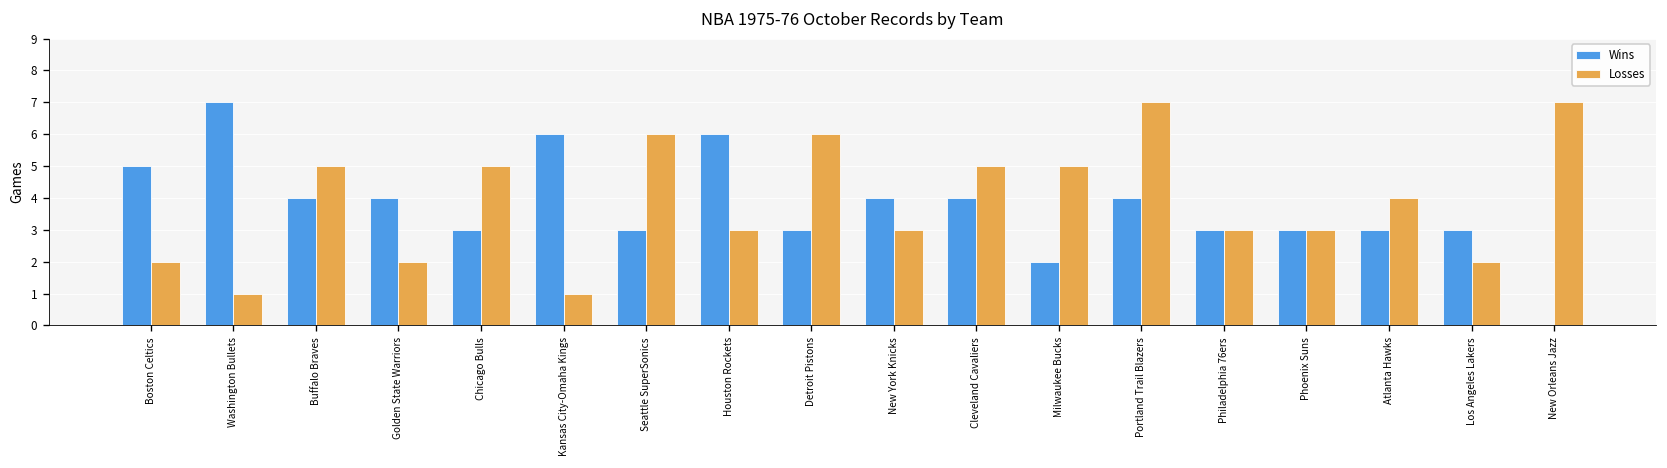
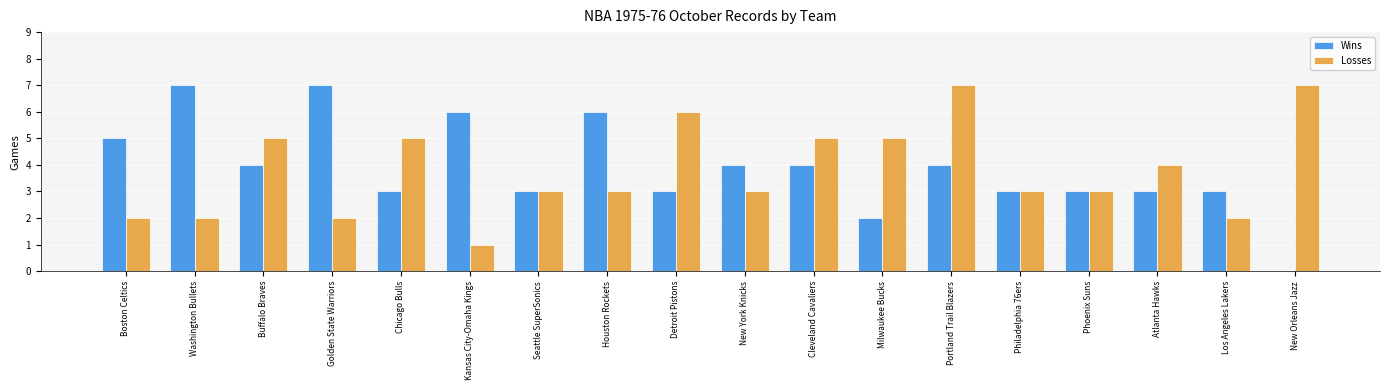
Losses, Washington Bullets: 1 -> 2
Wins, Golden State Warriors: 4 -> 7
Losses, Seattle SuperSonics: 6 -> 3
